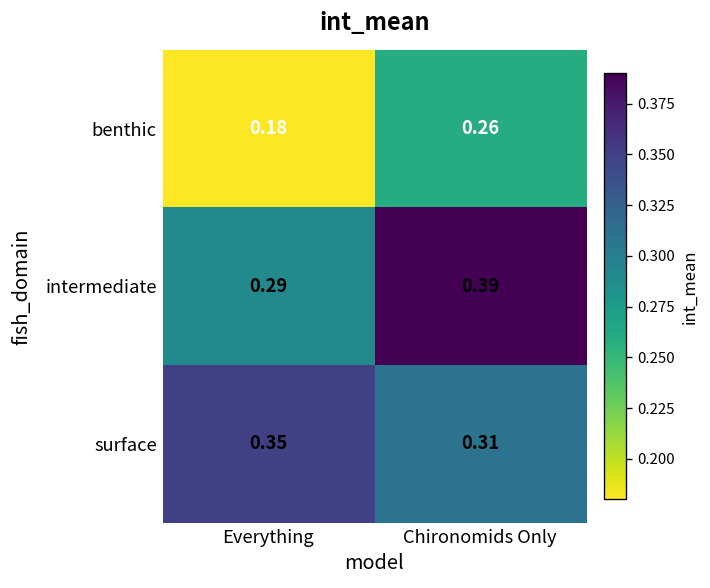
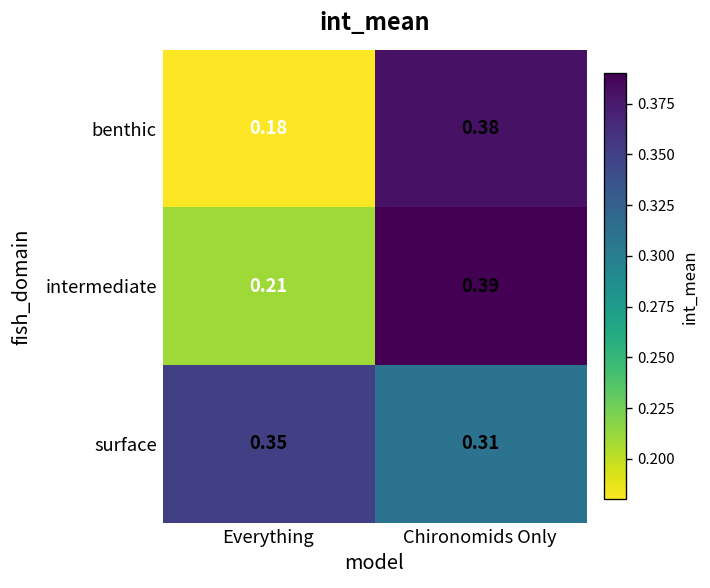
benthic, Chironomids Only: 0.26 -> 0.38
intermediate, Everything: 0.29 -> 0.21
